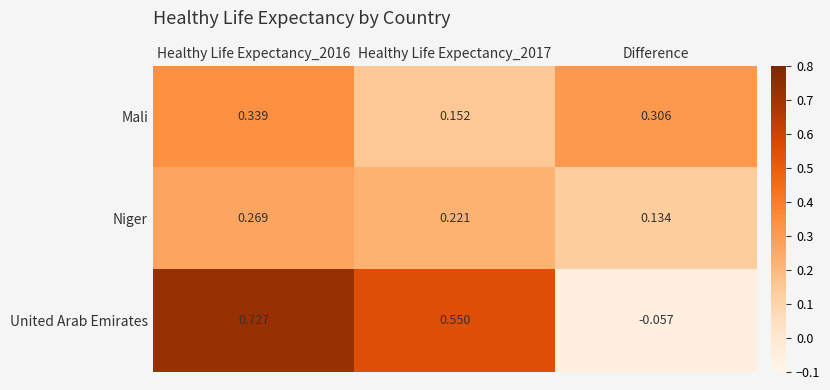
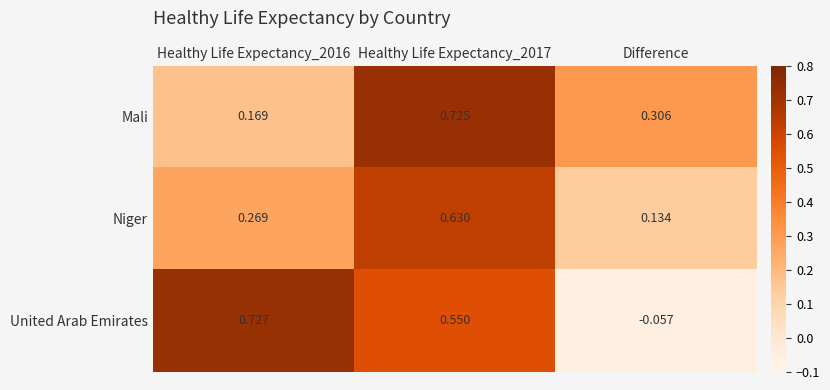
Mali, Healthy Life Expectancy_2016: 0.339 -> 0.169
Mali, Healthy Life Expectancy_2017: 0.152 -> 0.725
Niger, Healthy Life Expectancy_2017: 0.221 -> 0.630
